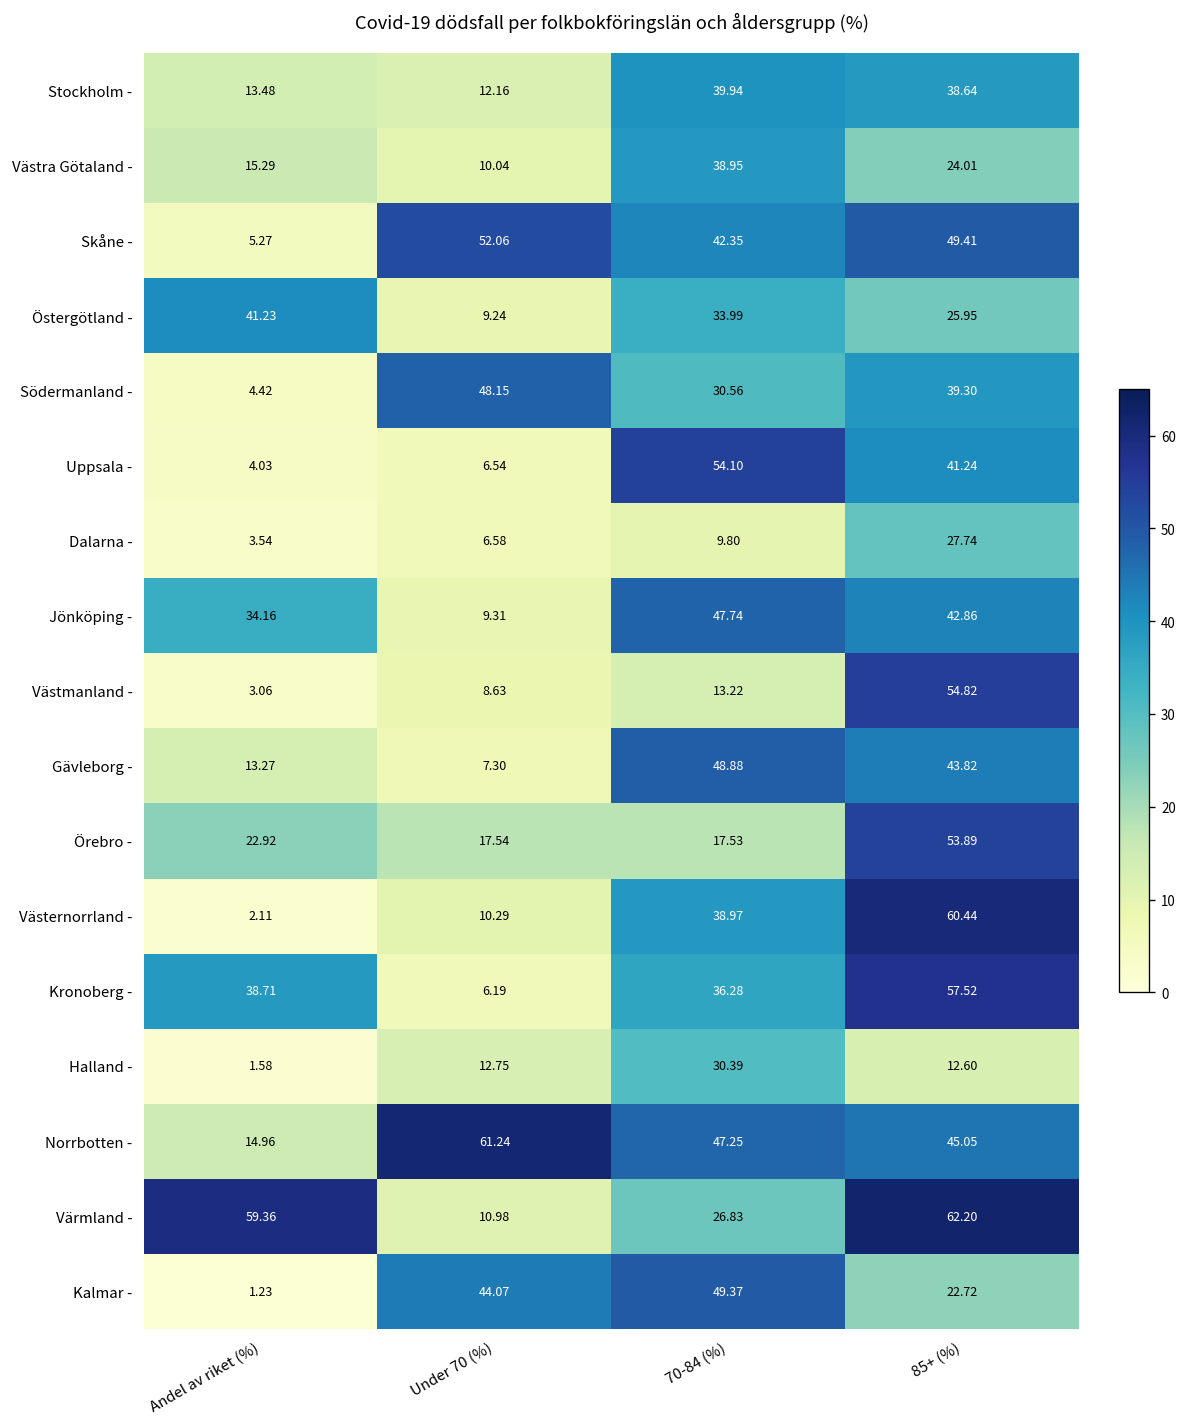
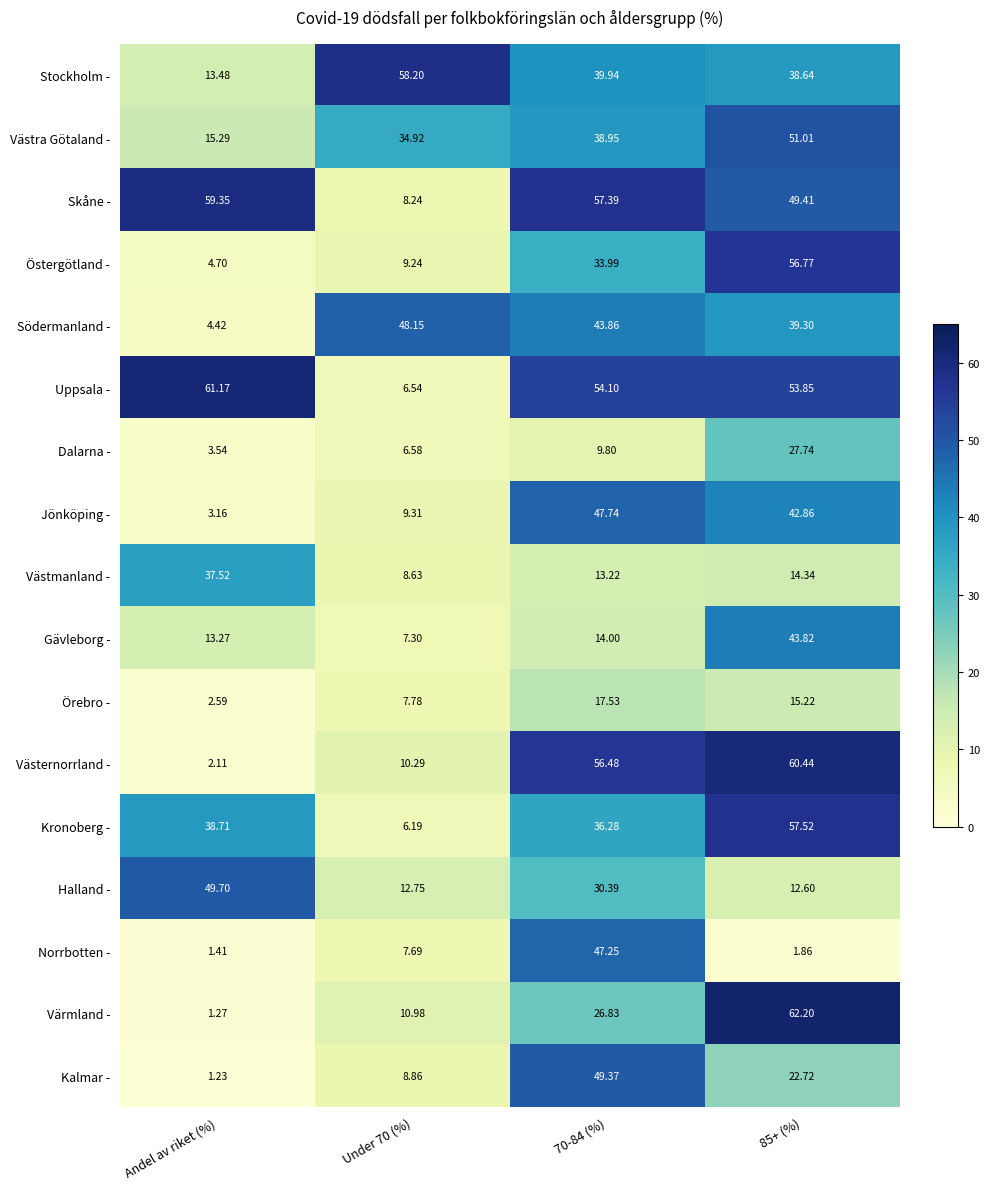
Stockholm -, Under 70 (%): 12.16 -> 58.20
Västra Götaland -, Under 70 (%): 10.04 -> 34.92
Västra Götaland -, 85+ (%): 24.01 -> 51.01
Skåne -, Andel av riket (%): 5.27 -> 59.35
Skåne -, Under 70 (%): 52.06 -> 8.24
Skåne -, 70-84 (%): 42.35 -> 57.39
Östergötland -, Andel av riket (%): 41.23 -> 4.70
Östergötland -, 85+ (%): 25.95 -> 56.77
Södermanland -, 70-84 (%): 30.56 -> 43.86
Uppsala -, Andel av riket (%): 4.03 -> 61.17
Uppsala -, 85+ (%): 41.24 -> 53.85
Jönköping -, Andel av riket (%): 34.16 -> 3.16
Västmanland -, Andel av riket (%): 3.06 -> 37.52
Västmanland -, 85+ (%): 54.82 -> 14.34
Gävleborg -, 70-84 (%): 48.88 -> 14.00
Örebro -, Andel av riket (%): 22.92 -> 2.59
Örebro -, Under 70 (%): 17.54 -> 7.78
Örebro -, 85+ (%): 53.89 -> 15.22
Västernorrland -, 70-84 (%): 38.97 -> 56.48
Halland -, Andel av riket (%): 1.58 -> 49.70
Norrbotten -, Andel av riket (%): 14.96 -> 1.41
Norrbotten -, Under 70 (%): 61.24 -> 7.69
Norrbotten -, 85+ (%): 45.05 -> 1.86
Värmland -, Andel av riket (%): 59.36 -> 1.27
Kalmar -, Under 70 (%): 44.07 -> 8.86
